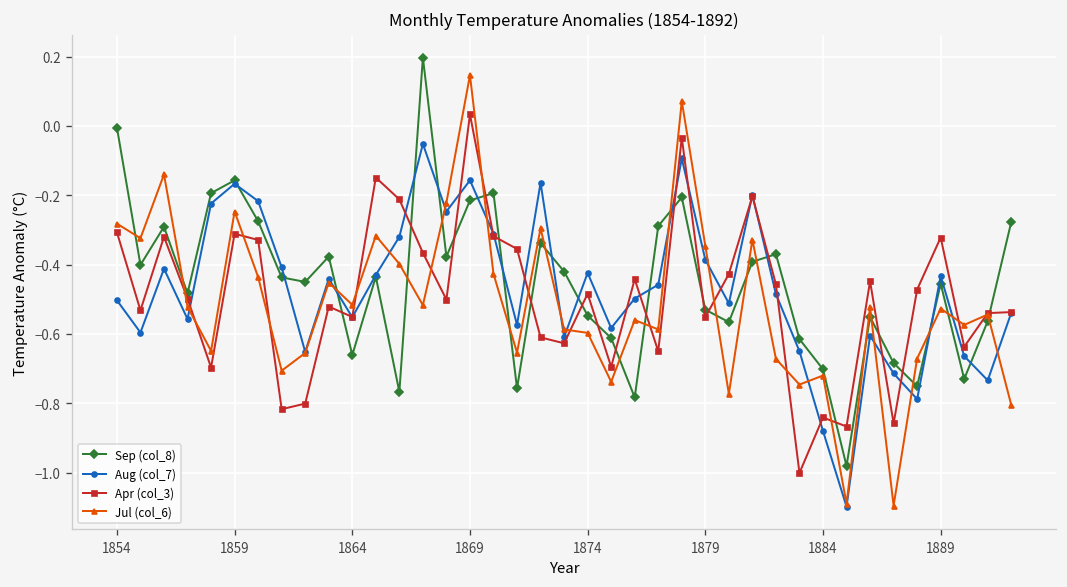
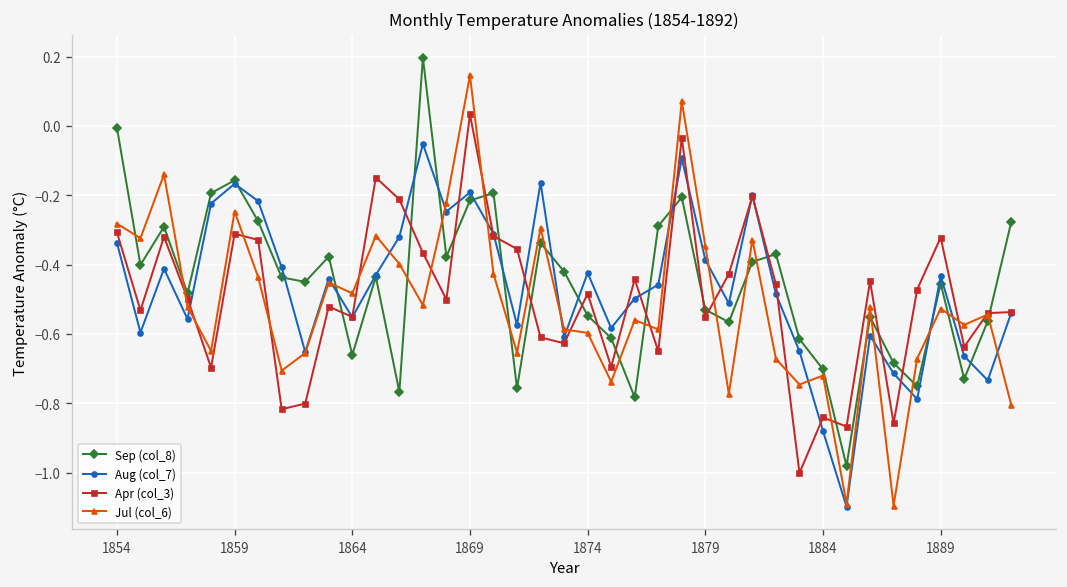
Aug (col_7), 1854: -0.50 -> -0.34
Jul (col_6), 1864: -0.52 -> -0.48
Aug (col_7), 1869: -0.16 -> -0.19
